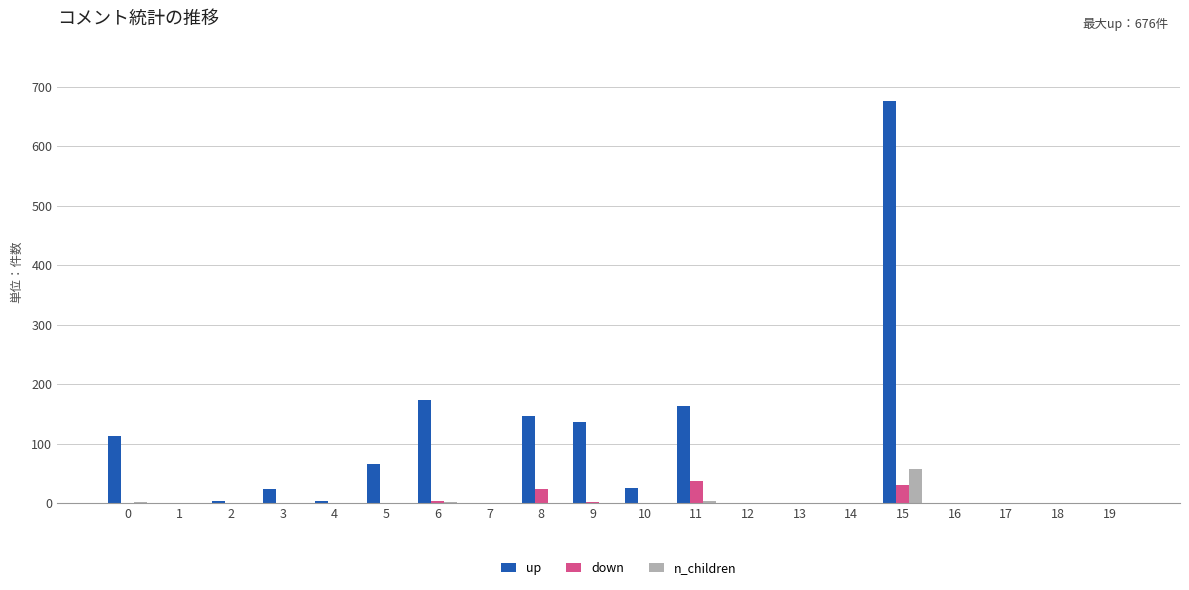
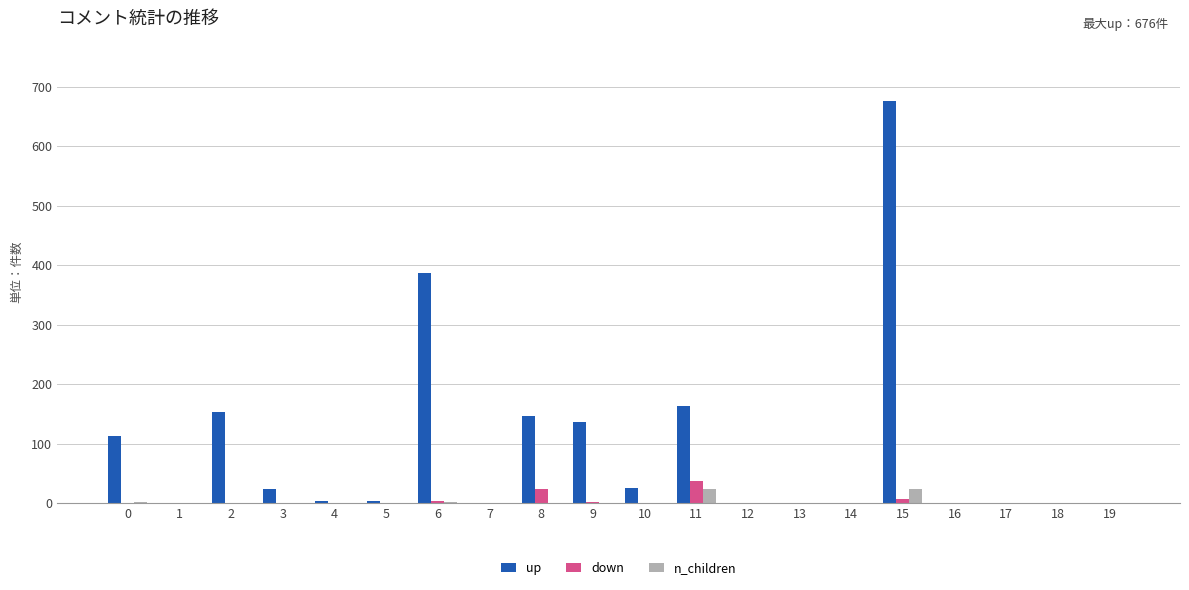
up, 2: 0 -> 150
up, 5: 70 -> 0
up, 6: 170 -> 390
n_children, 11: 0 -> 20
down, 15: 30 -> 10
n_children, 15: 60 -> 20
